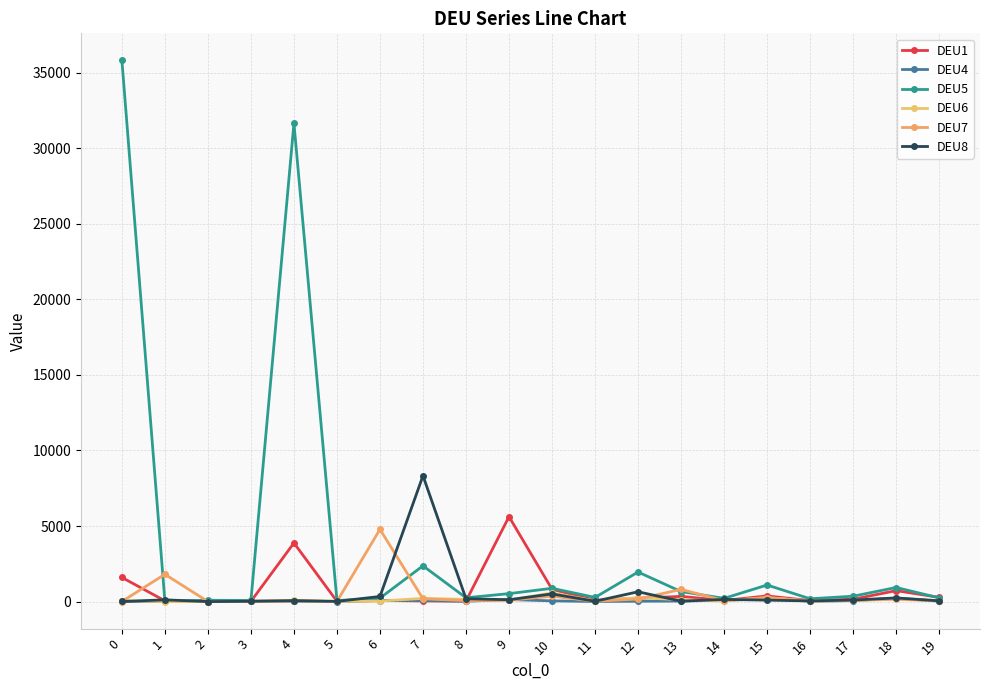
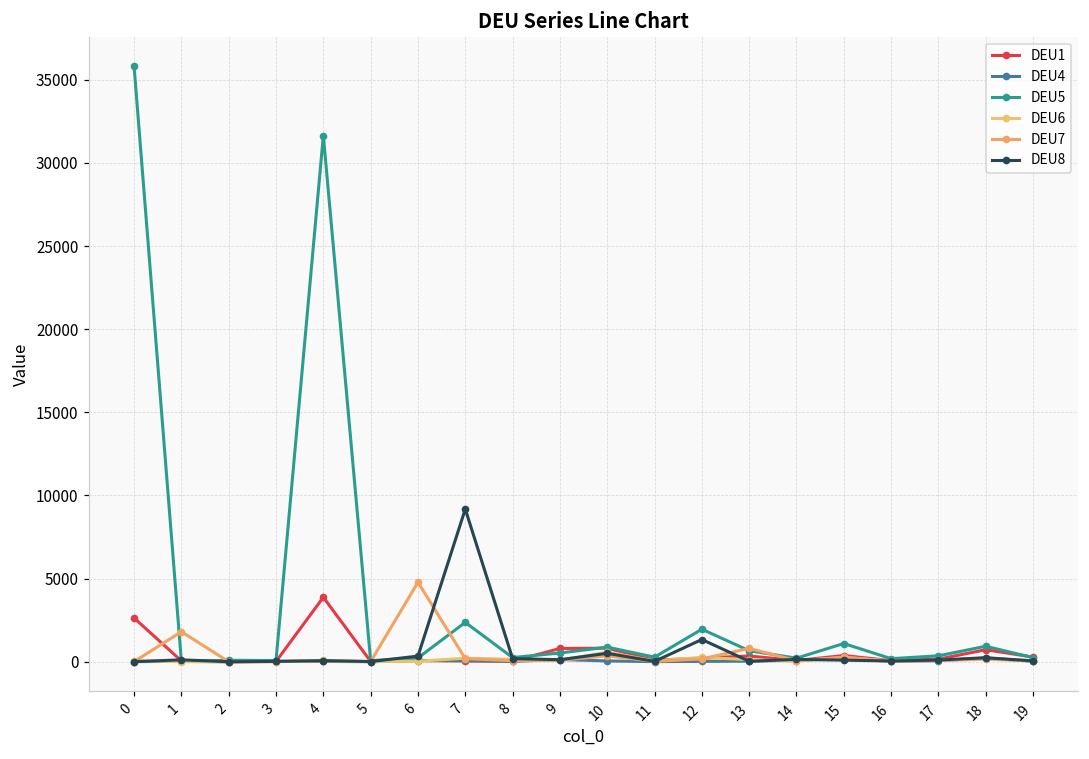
DEU1, 0: 1600 -> 2600
DEU8, 7: 8300 -> 9200
DEU1, 9: 5600 -> 800
DEU8, 12: 600 -> 1300
